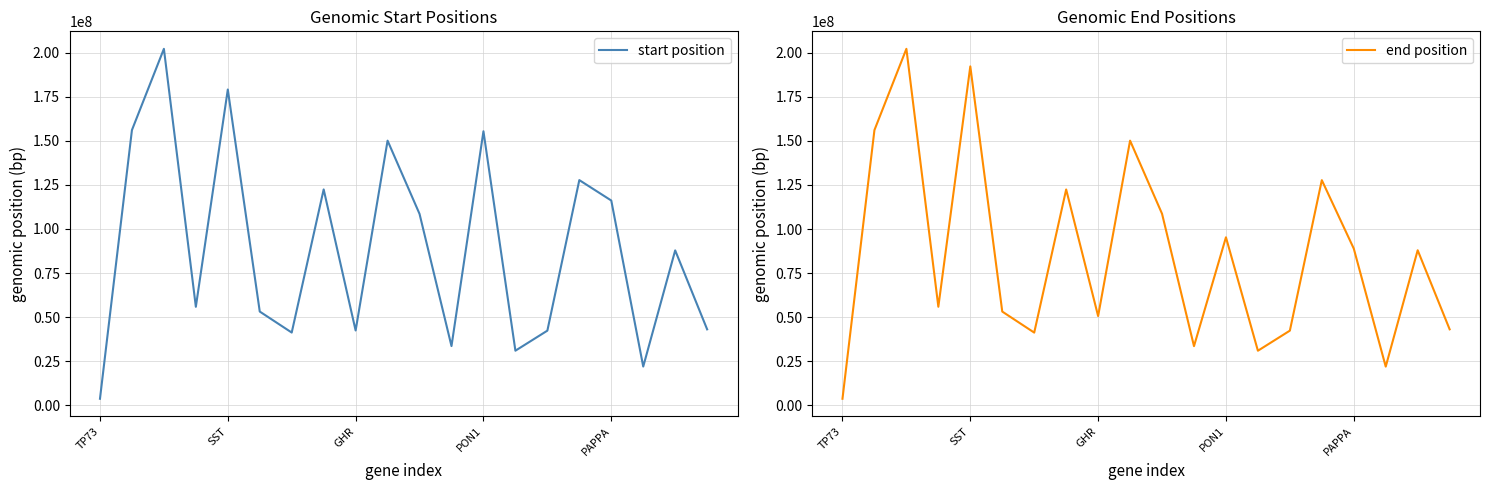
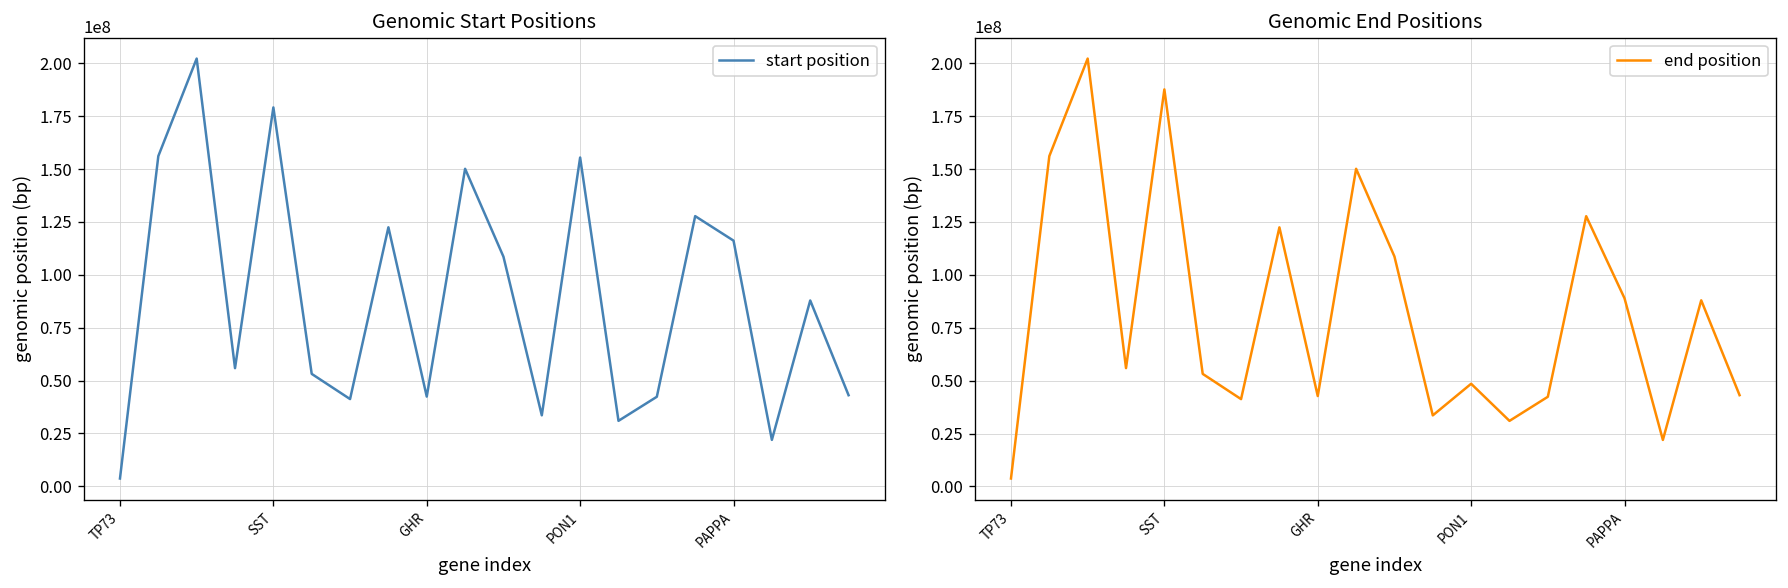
Genomic End Positions, SST: 192000000 -> 188000000
Genomic End Positions, GHR: 51000000 -> 43000000
Genomic End Positions, PON1: 95000000 -> 49000000
